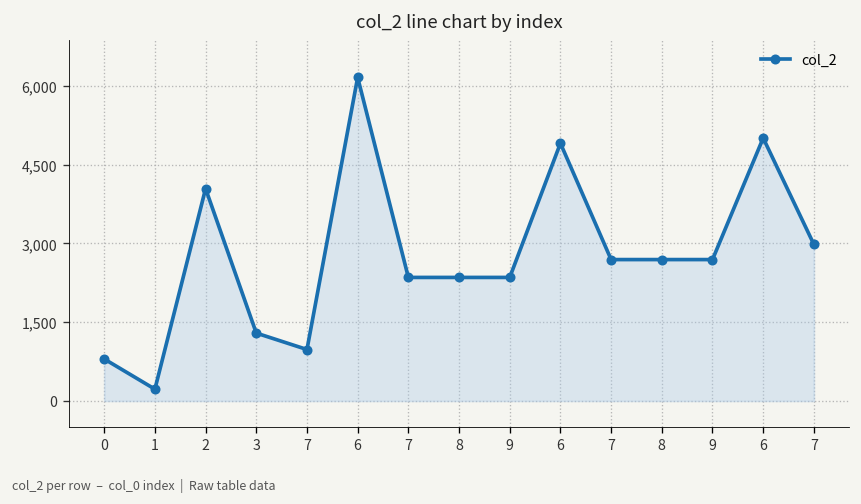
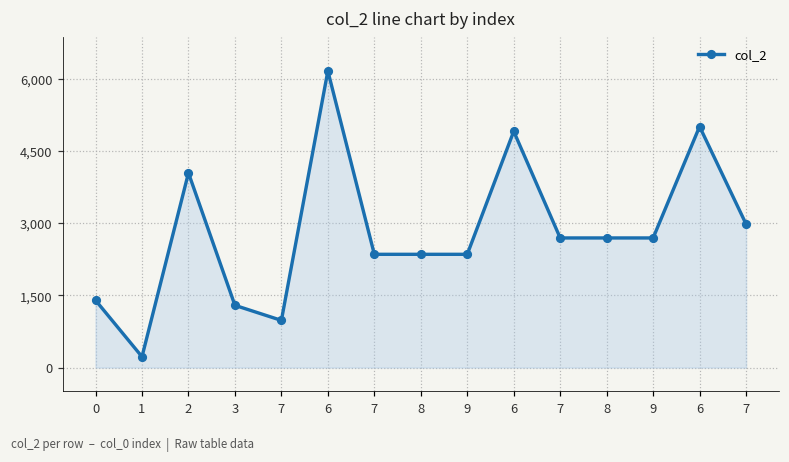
0: 800 -> 1,400
